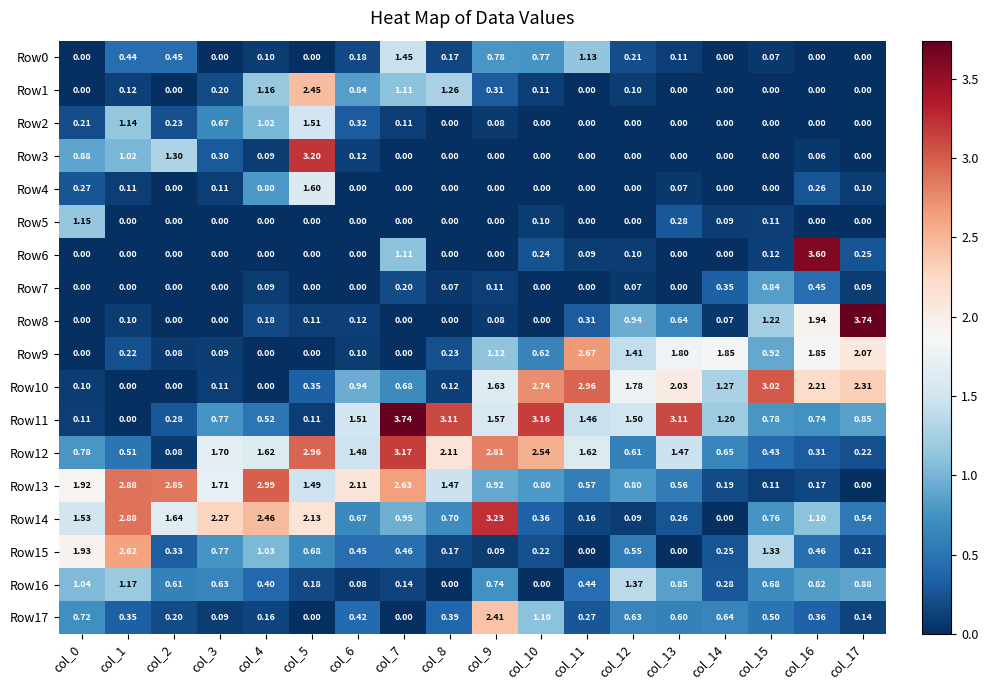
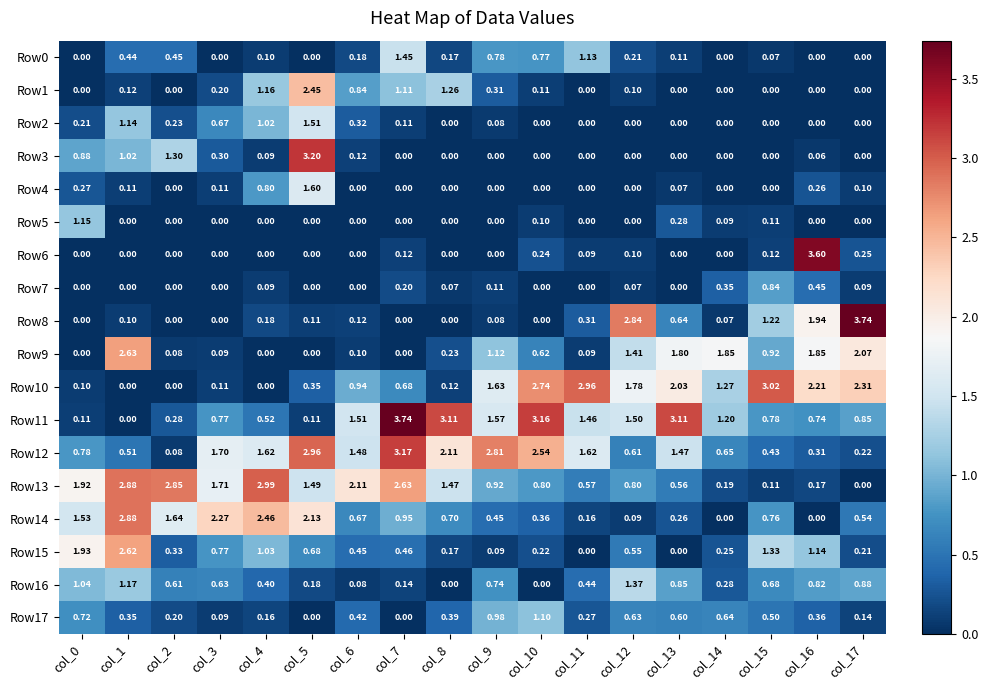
Row6, col_7: 1.11 -> 0.12
Row8, col_12: 0.94 -> 2.84
Row9, col_1: 0.22 -> 2.63
Row9, col_11: 2.67 -> 0.09
Row14, col_9: 3.23 -> 0.45
Row14, col_16: 1.10 -> 0.00
Row15, col_16: 0.46 -> 1.14
Row17, col_9: 2.41 -> 0.98
